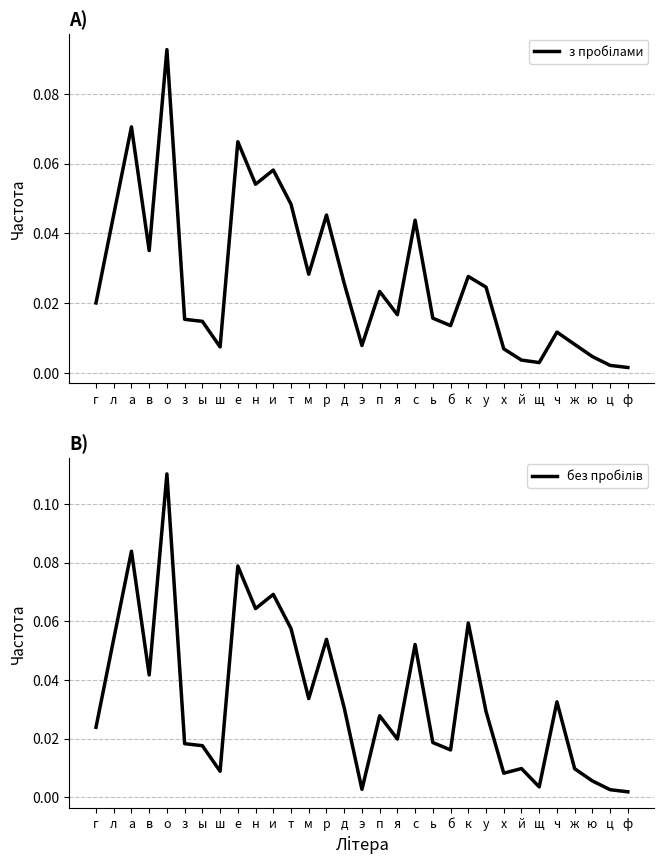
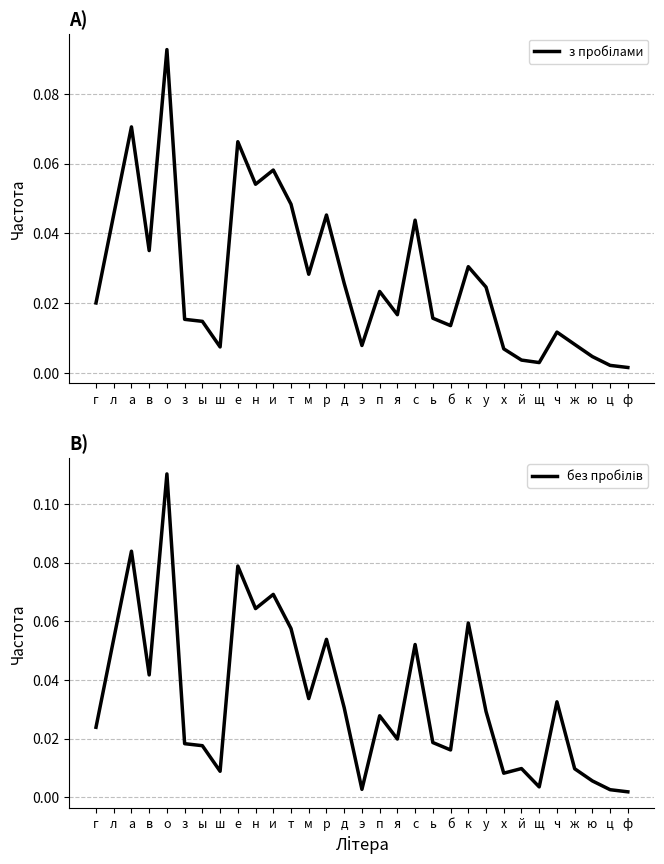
A), к: 0.028 -> 0.030
